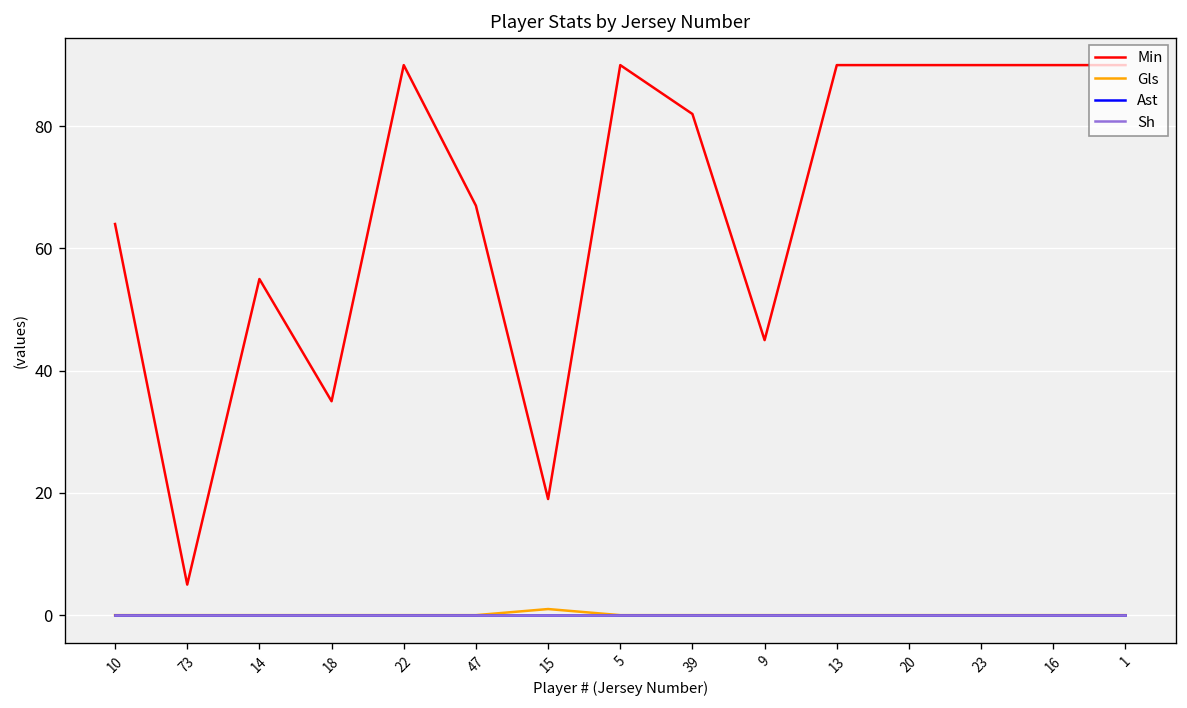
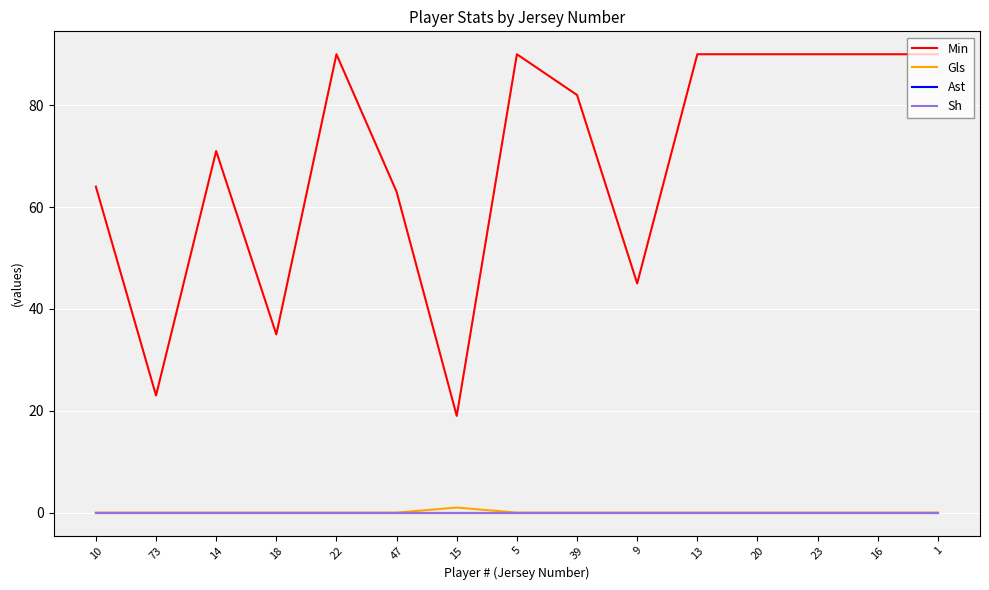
Min, 73: 5 -> 23
Min, 14: 55 -> 71
Min, 47: 67 -> 63
